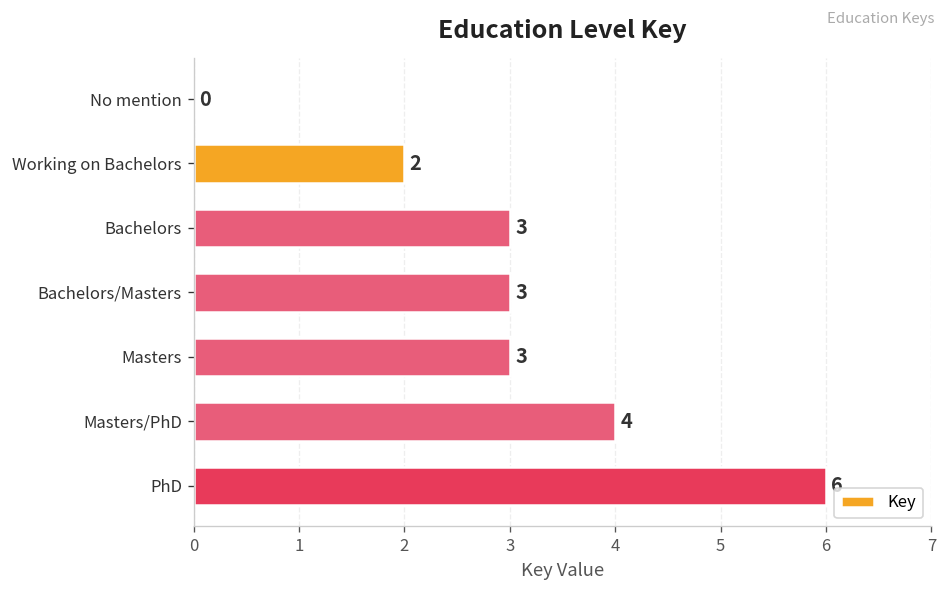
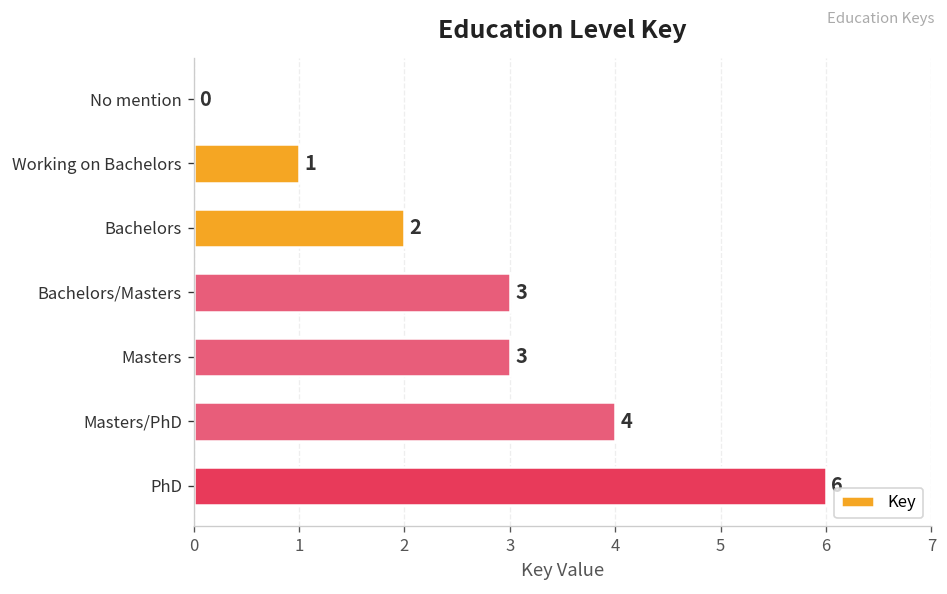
Working on Bachelors: 2 -> 1
Bachelors: 3 -> 2
